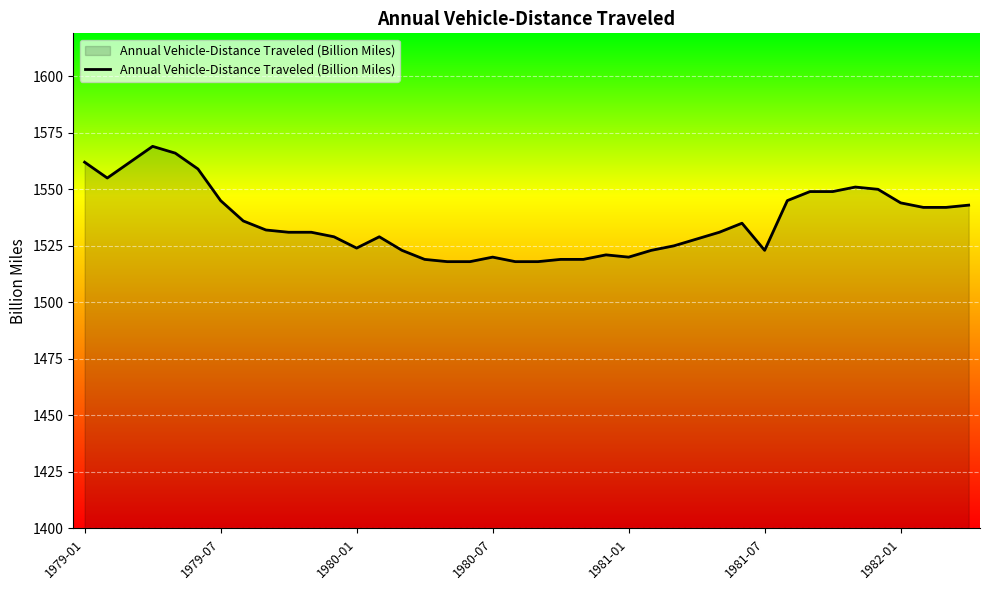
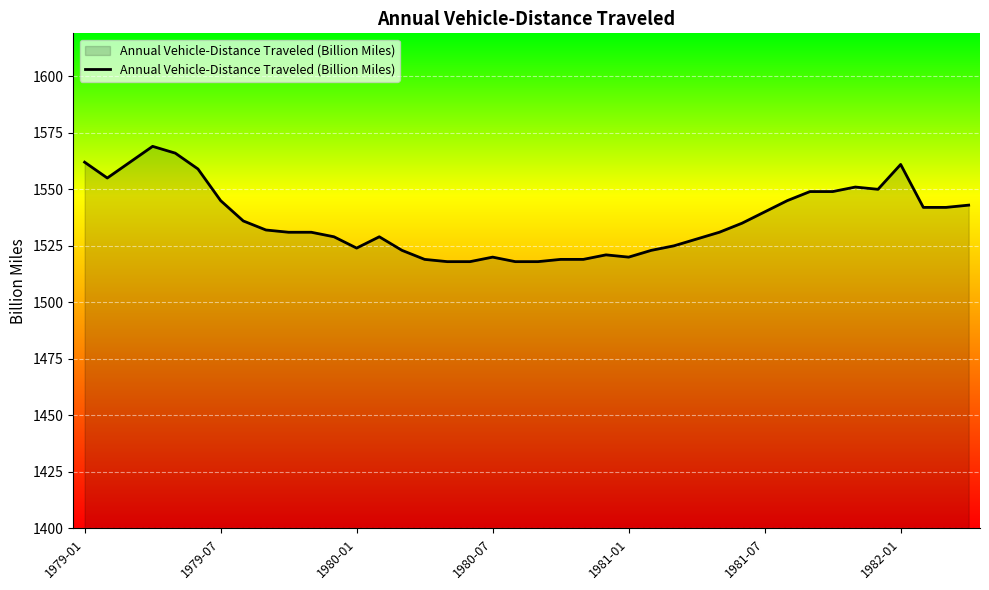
1981-07: 1523 -> 1540
1982-01: 1544 -> 1561
